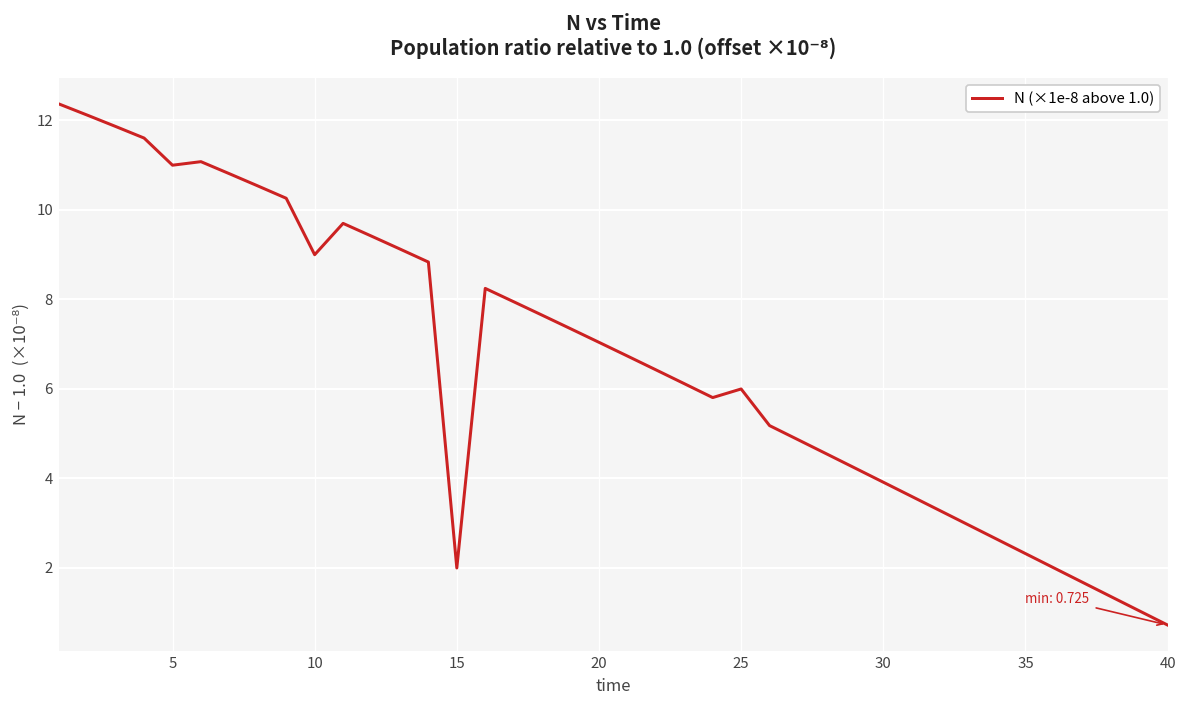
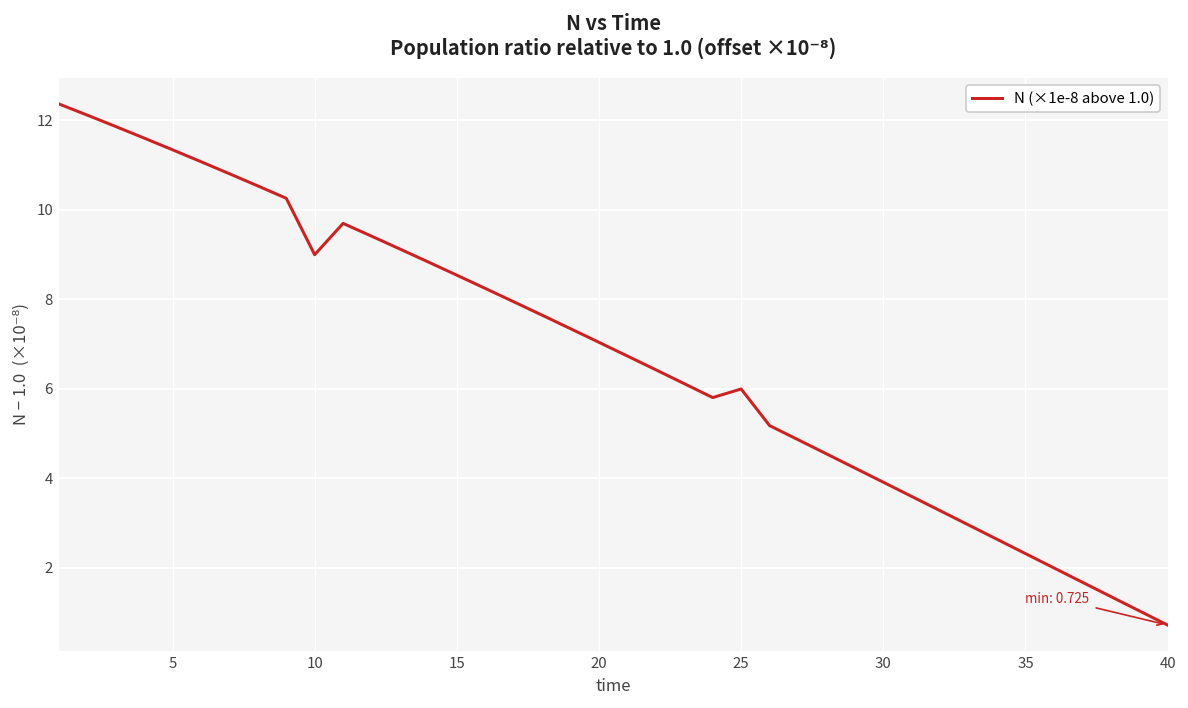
5: 11.0 -> 11.3
15: 2.0 -> 8.5
